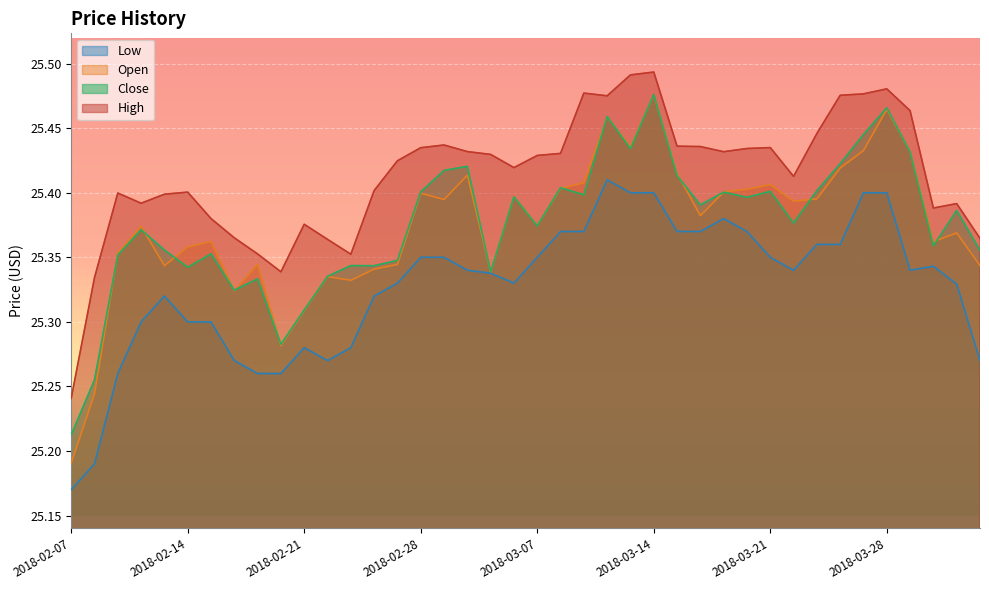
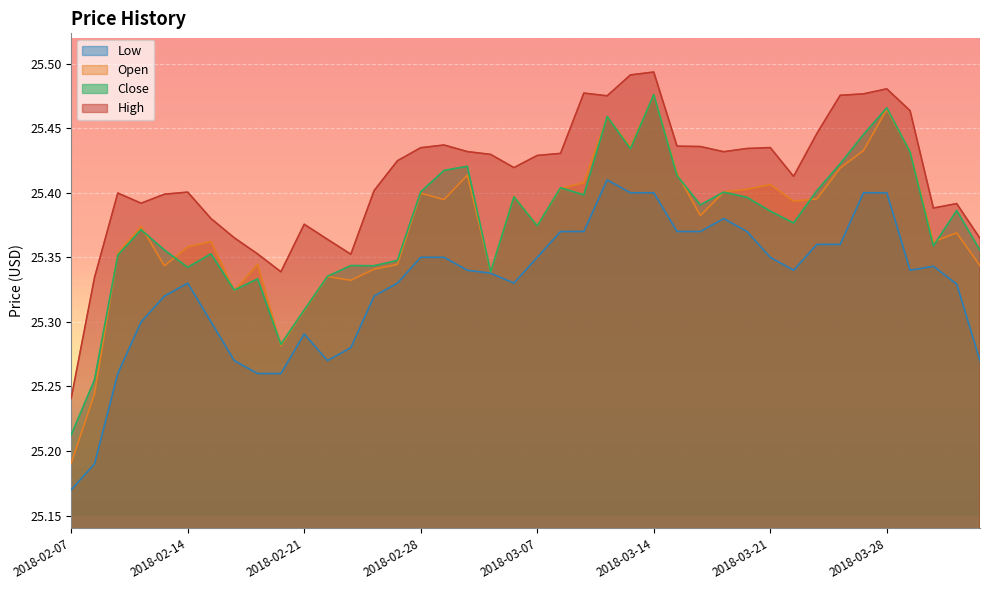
Low, 2018-02-14: 25.30 -> 25.33
Low, 2018-02-21: 25.280 -> 25.291
Close, 2018-03-21: 25.401 -> 25.386
